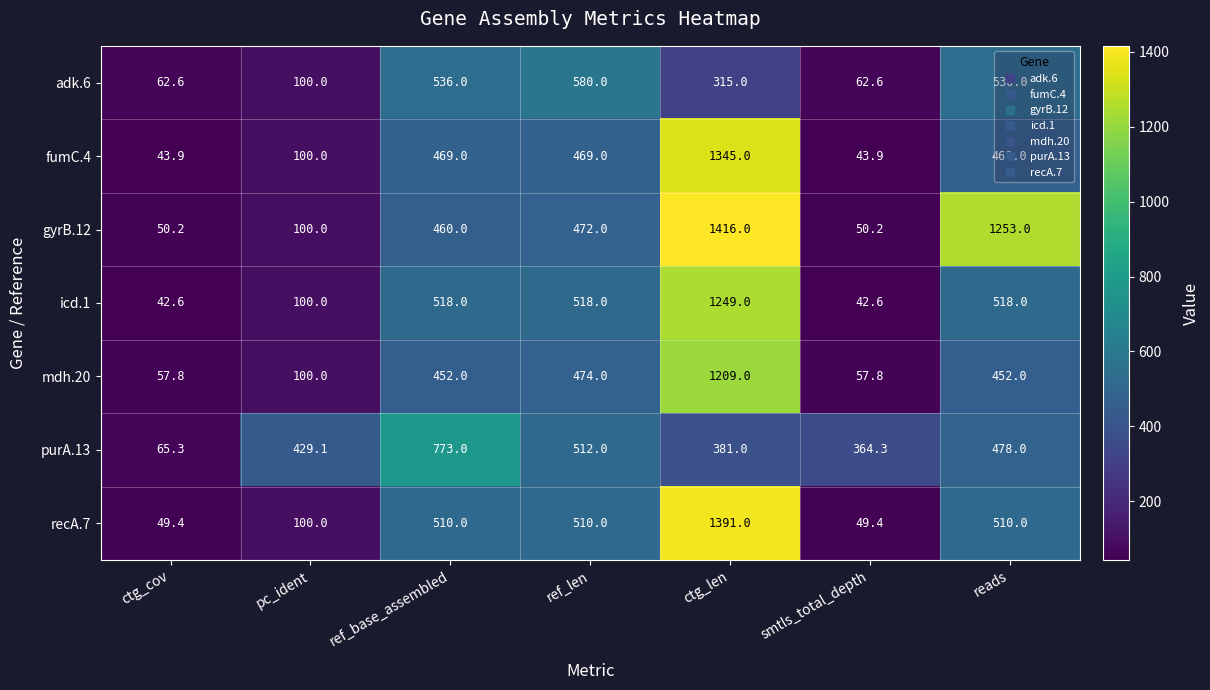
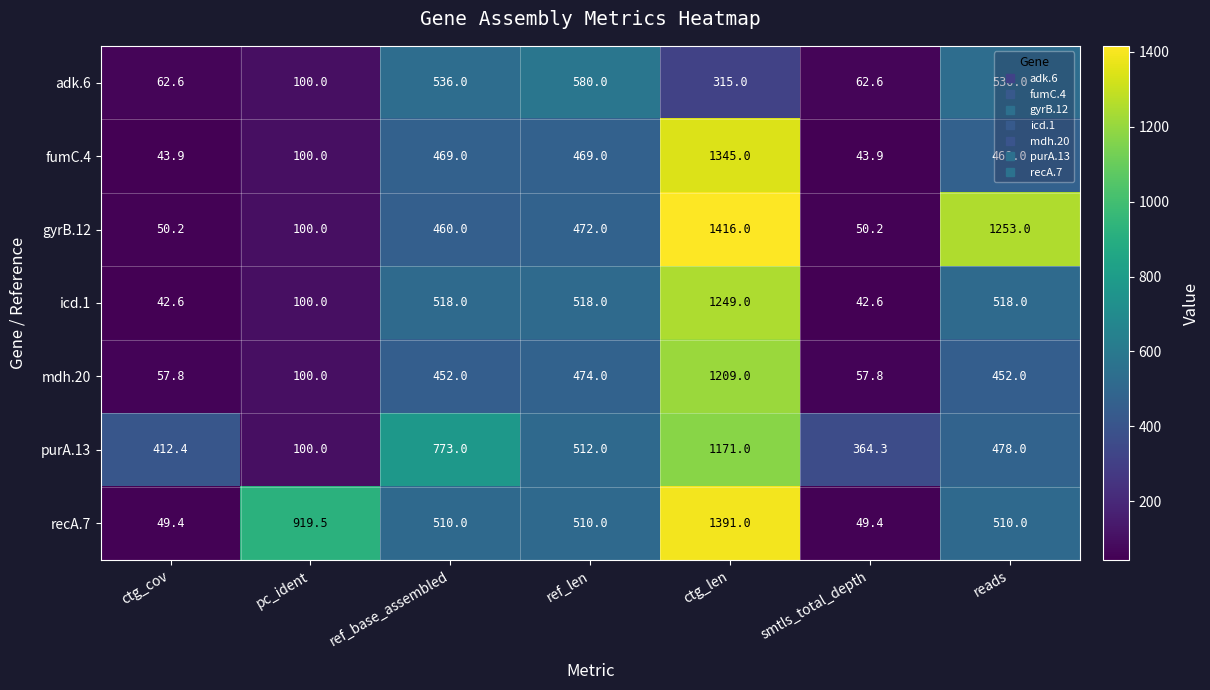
purA.13, ctg_cov: 65.3 -> 412.4
purA.13, pc_ident: 429.1 -> 100.0
purA.13, ctg_len: 381.0 -> 1171.0
recA.7, pc_ident: 100.0 -> 919.5
